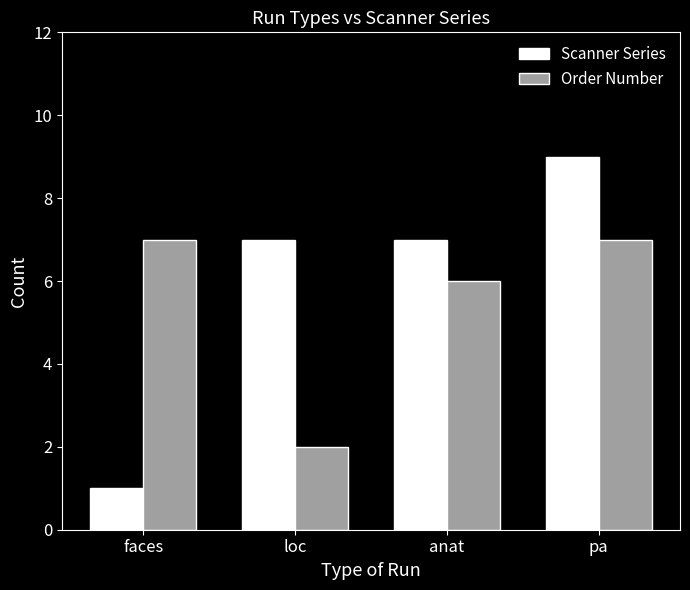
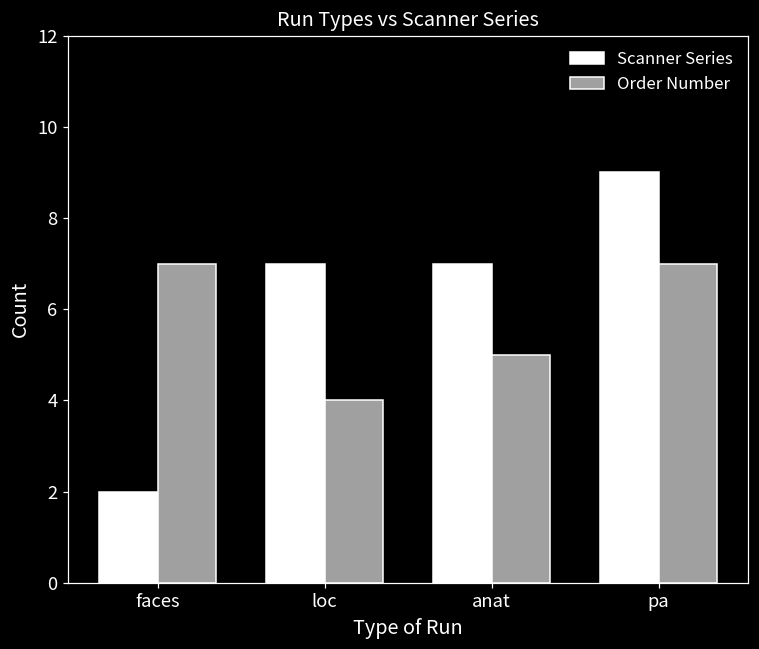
Scanner Series, faces: 1 -> 2
Order Number, loc: 2 -> 4
Order Number, anat: 6 -> 5
